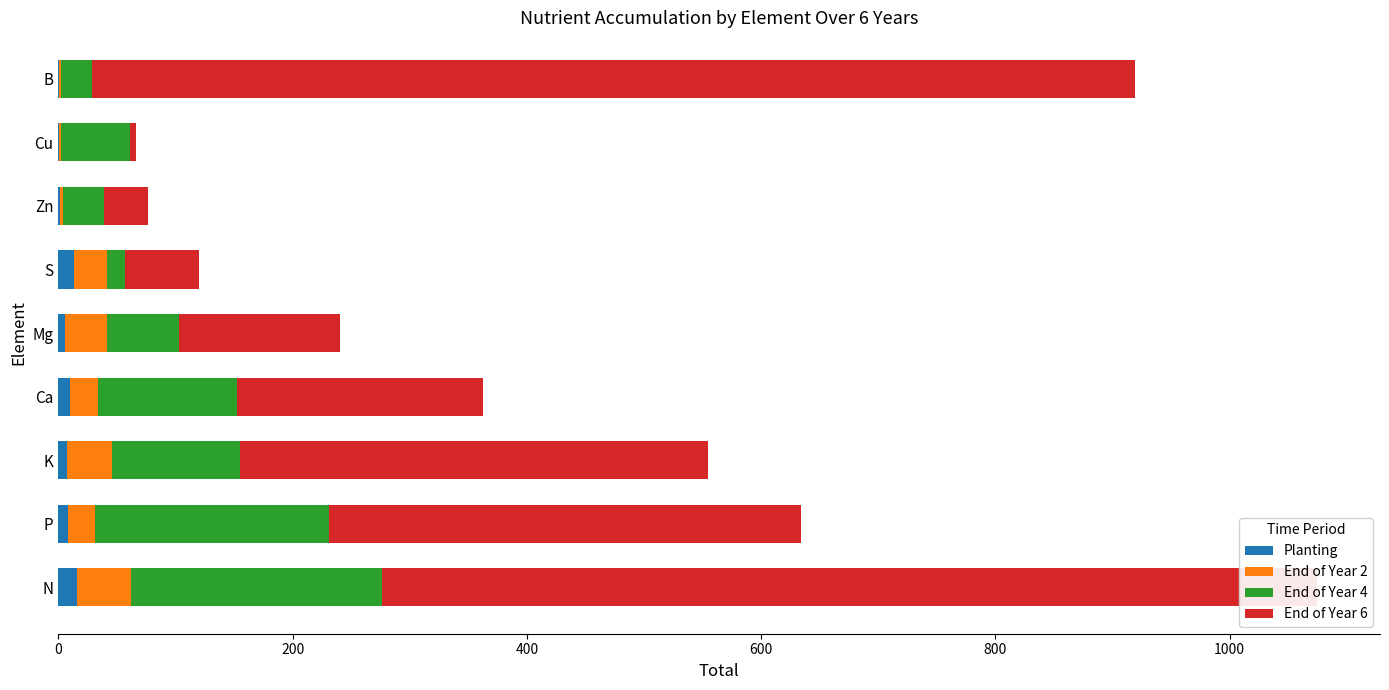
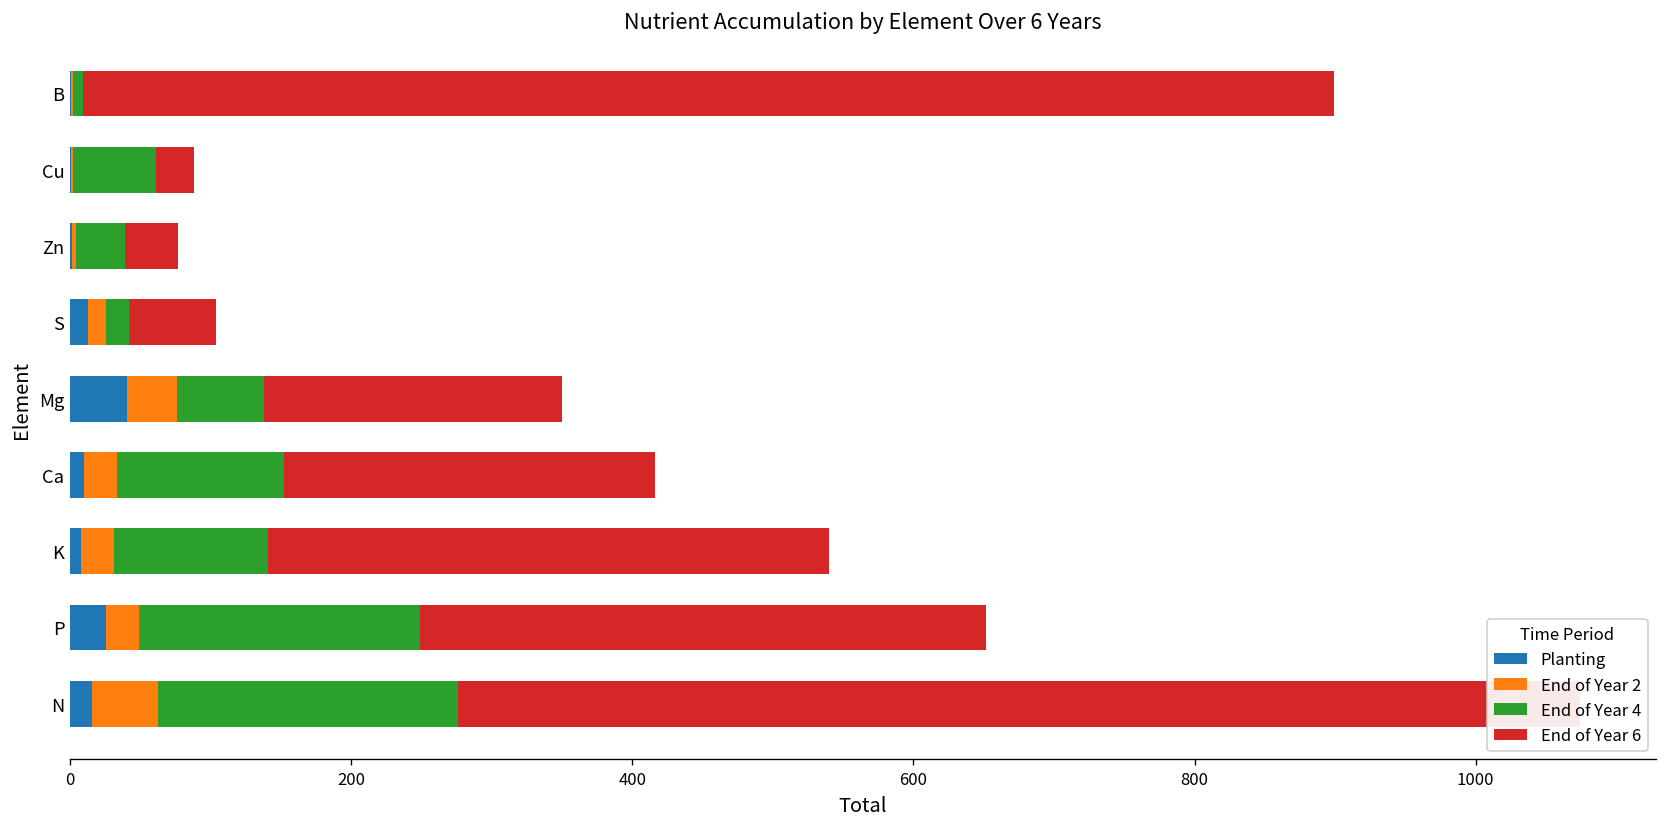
End of Year 4, B: 27 -> 7
End of Year 6, Cu: 5 -> 27
End of Year 2, S: 28 -> 13
Planting, Mg: 6 -> 40
End of Year 6, Mg: 137 -> 213
End of Year 6, Ca: 210 -> 264
End of Year 2, K: 38 -> 23
Planting, P: 8 -> 26
